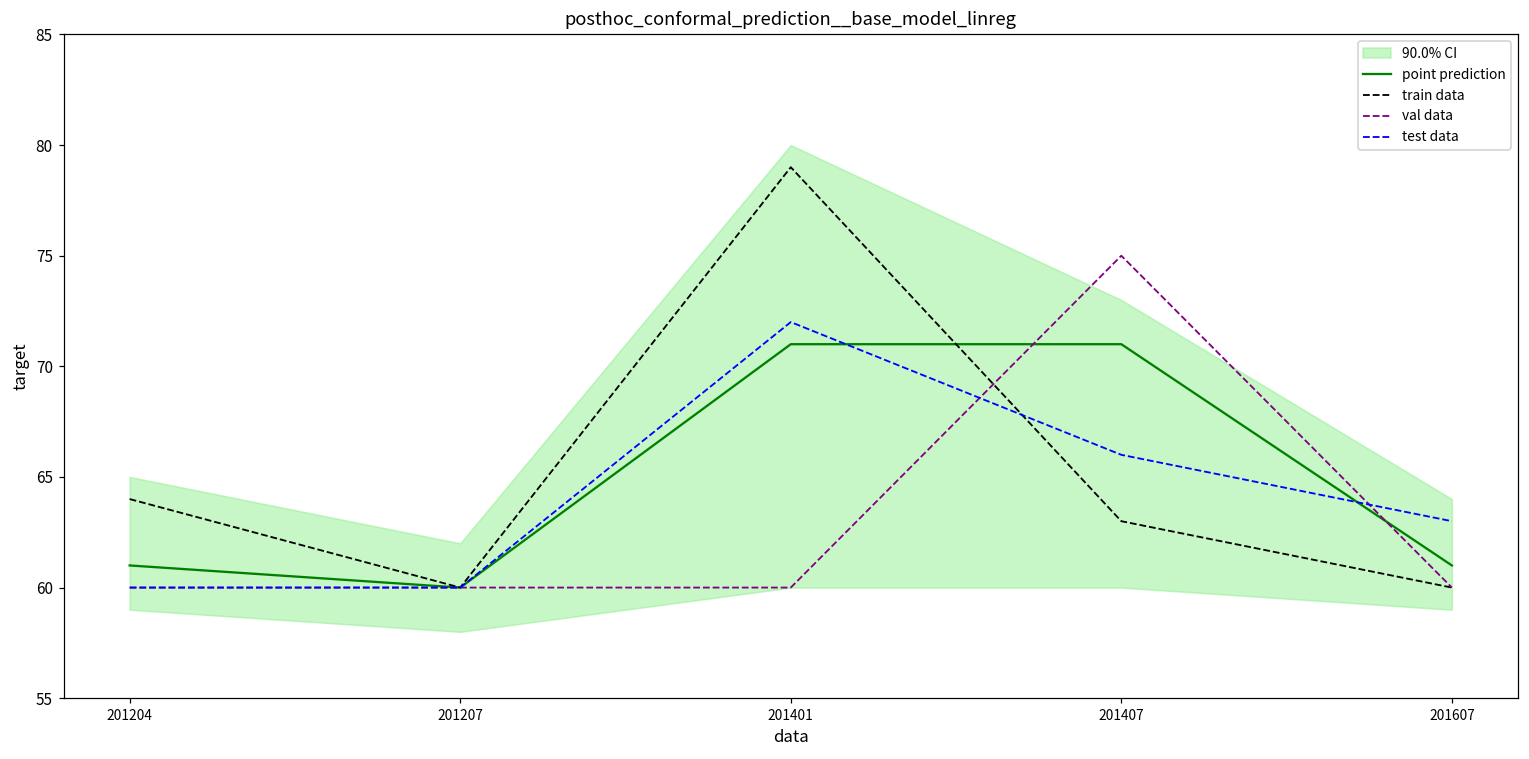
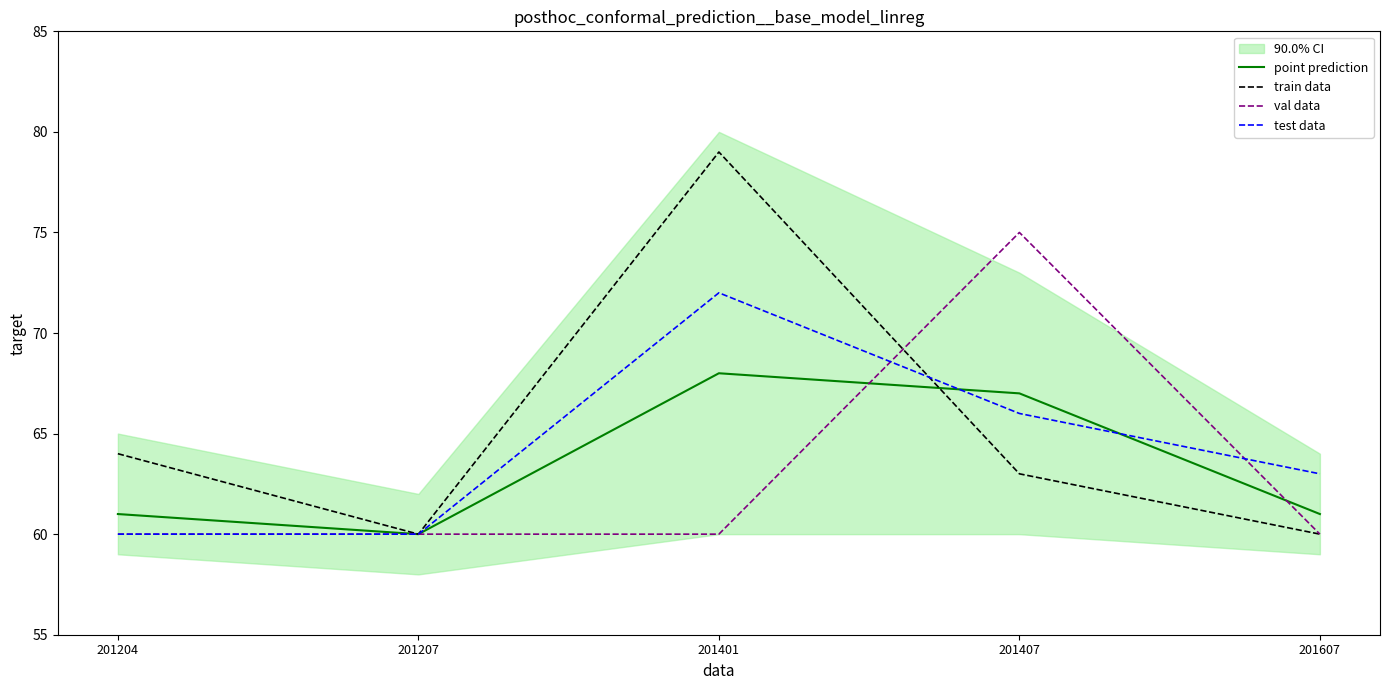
point prediction, 201401: 71 -> 68
point prediction, 201407: 71 -> 67
